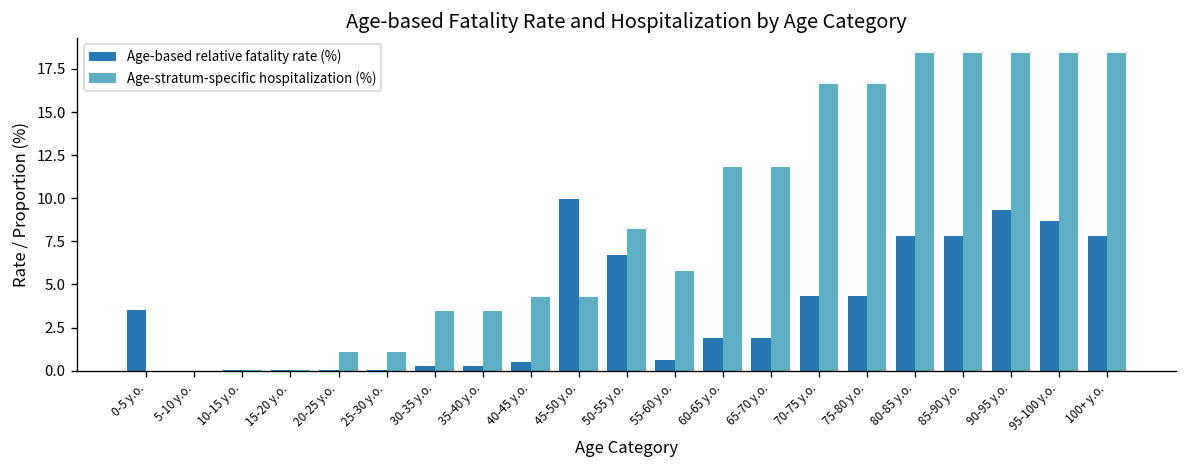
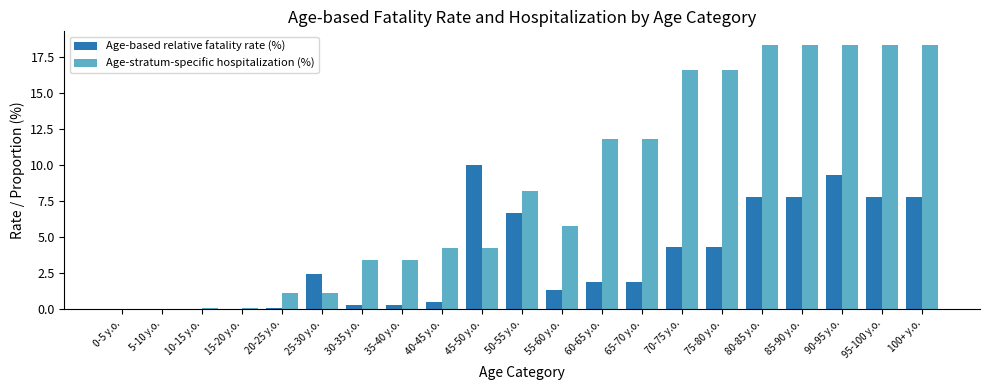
Age-based relative fatality rate (%), 0-5 y.o.: 3.5 -> 0.0
Age-based relative fatality rate (%), 25-30 y.o.: 0.0 -> 2.4
Age-based relative fatality rate (%), 55-60 y.o.: 0.6 -> 1.3
Age-based relative fatality rate (%), 95-100 y.o.: 8.7 -> 7.8
